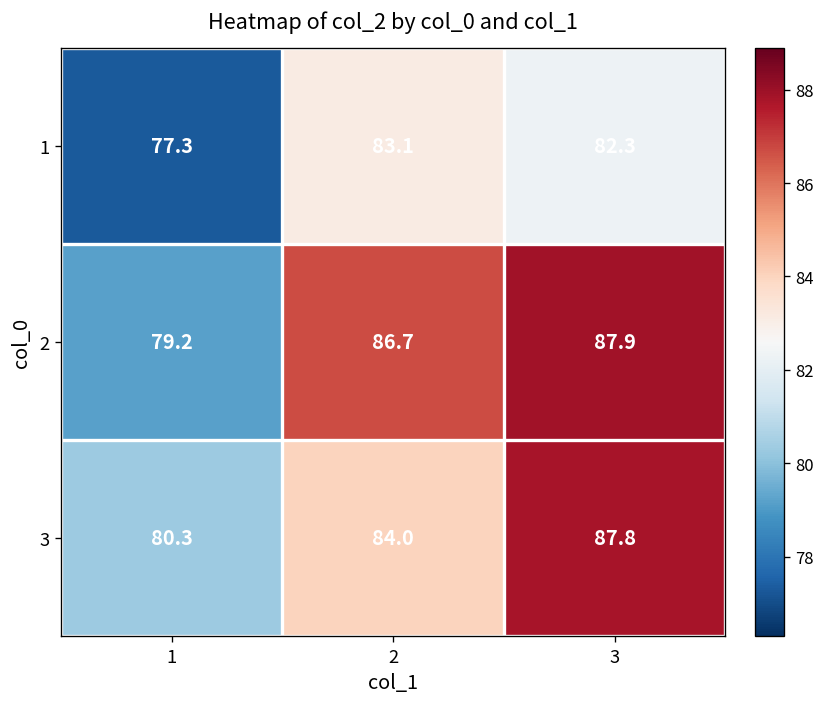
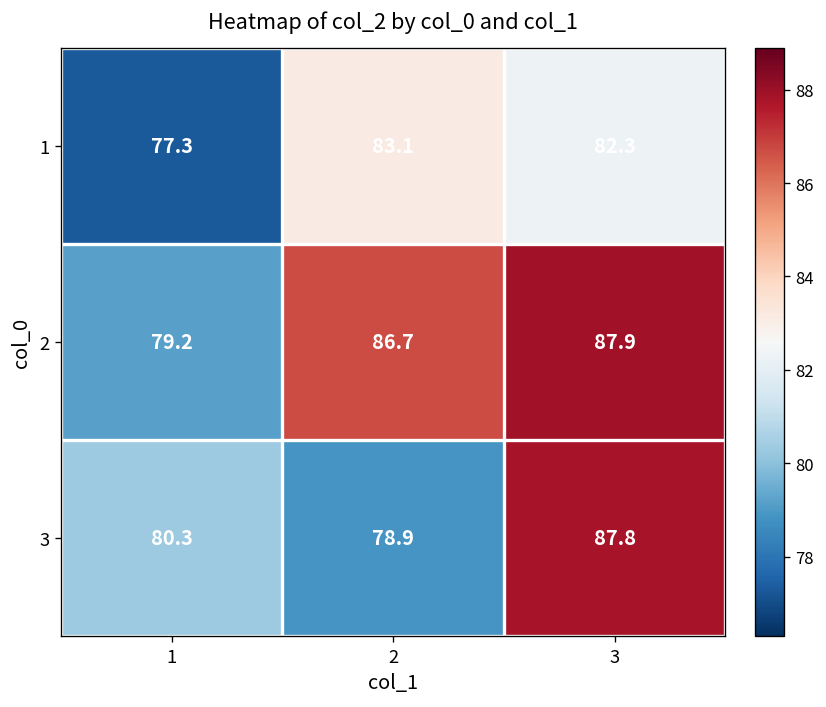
3, 2: 84.0 -> 78.9
